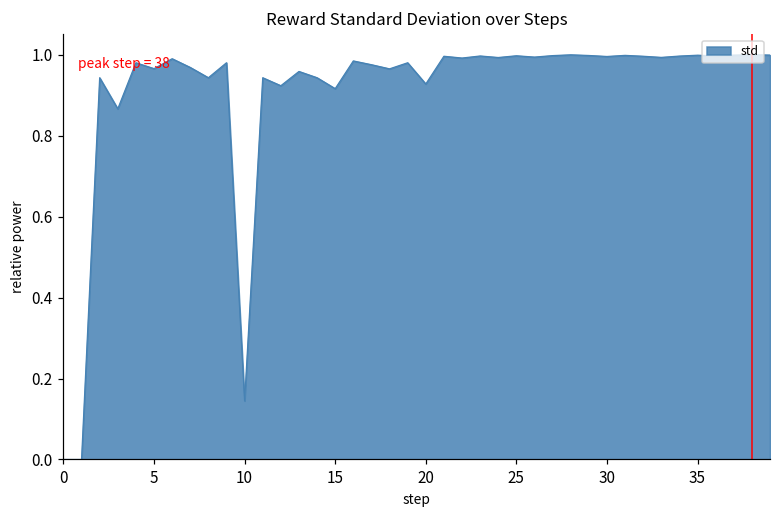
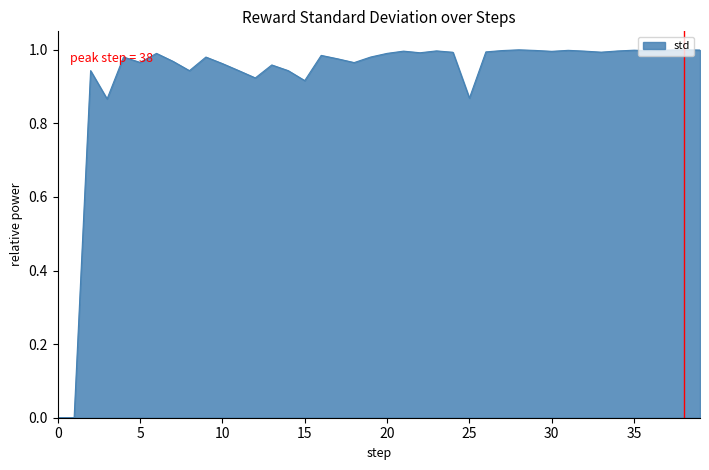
10: 0.14 -> 0.96
20: 0.93 -> 0.99
25: 1.00 -> 0.87
